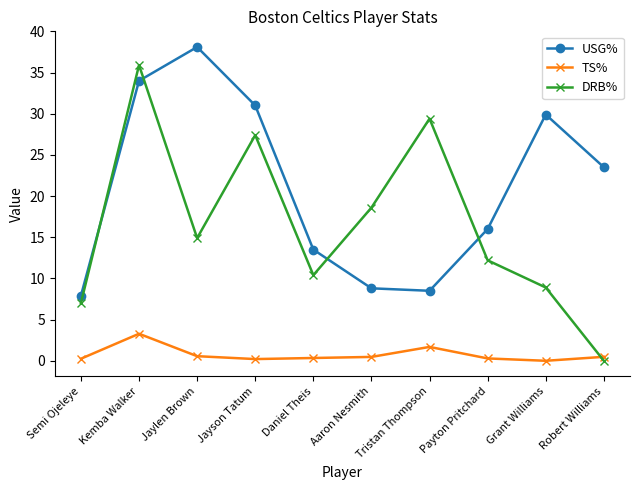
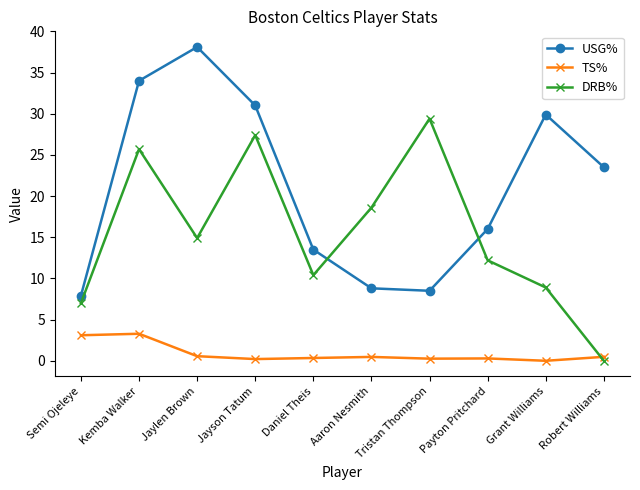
TS%, Semi Ojeleye: 0 -> 3
DRB%, Kemba Walker: 36 -> 26
TS%, Tristan Thompson: 2 -> 0
